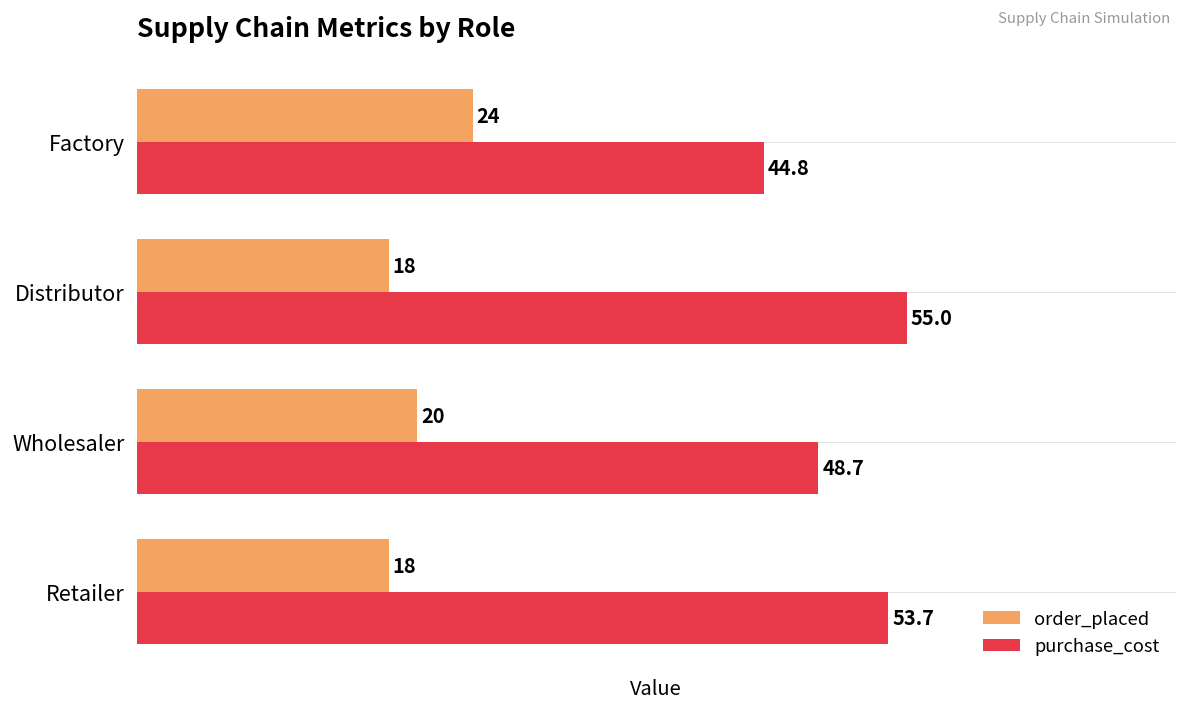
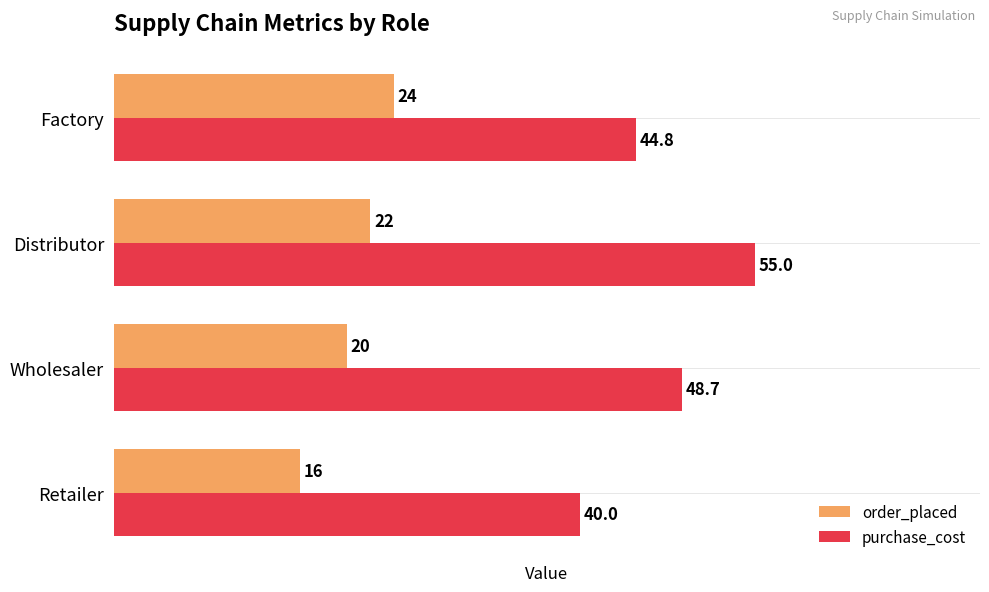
order_placed, Distributor: 18 -> 22
order_placed, Retailer: 18 -> 16
purchase_cost, Retailer: 53.7 -> 40.0
